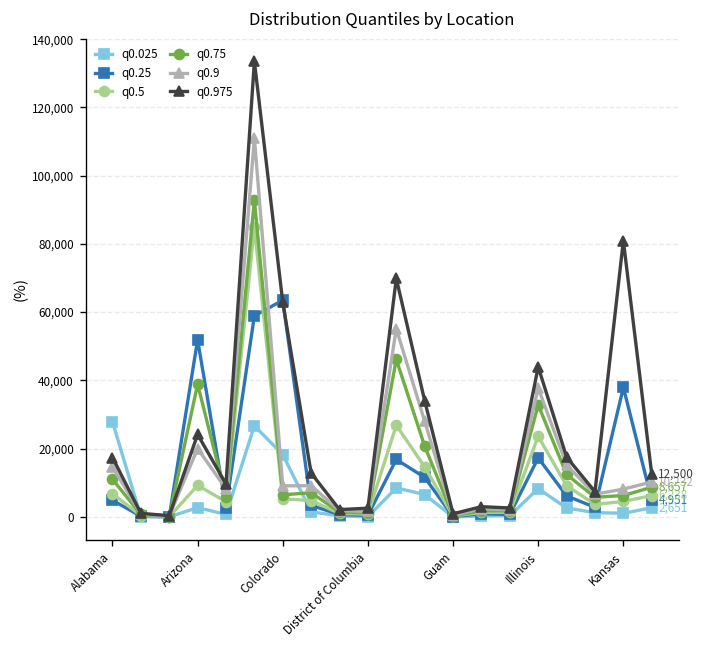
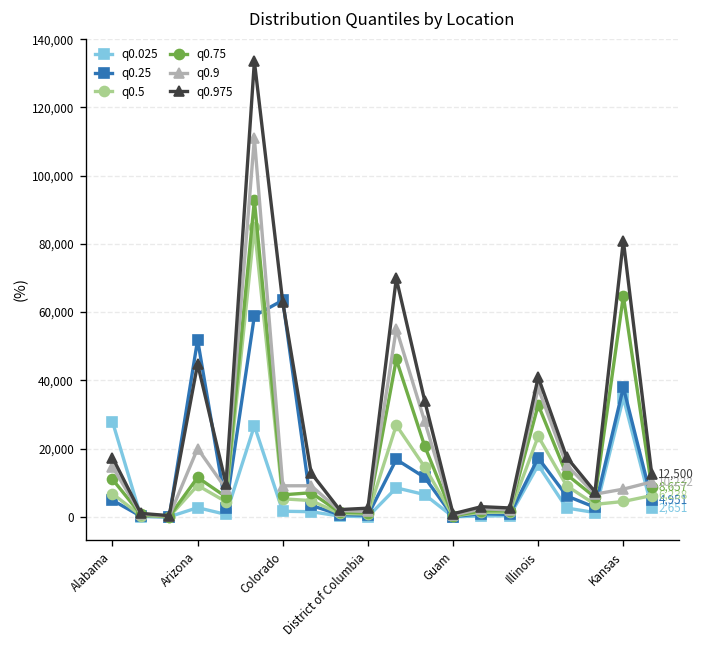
q0.75, Arizona: 39,000 -> 12,000
q0.975, Arizona: 24,000 -> 45,000
q0.025, Colorado: 18,000 -> 2,000
q0.025, Illinois: 8,000 -> 15,000
q0.975, Illinois: 44,000 -> 41,000
q0.025, Kansas: 1,000 -> 35,000
q0.75, Kansas: 6,000 -> 65,000
